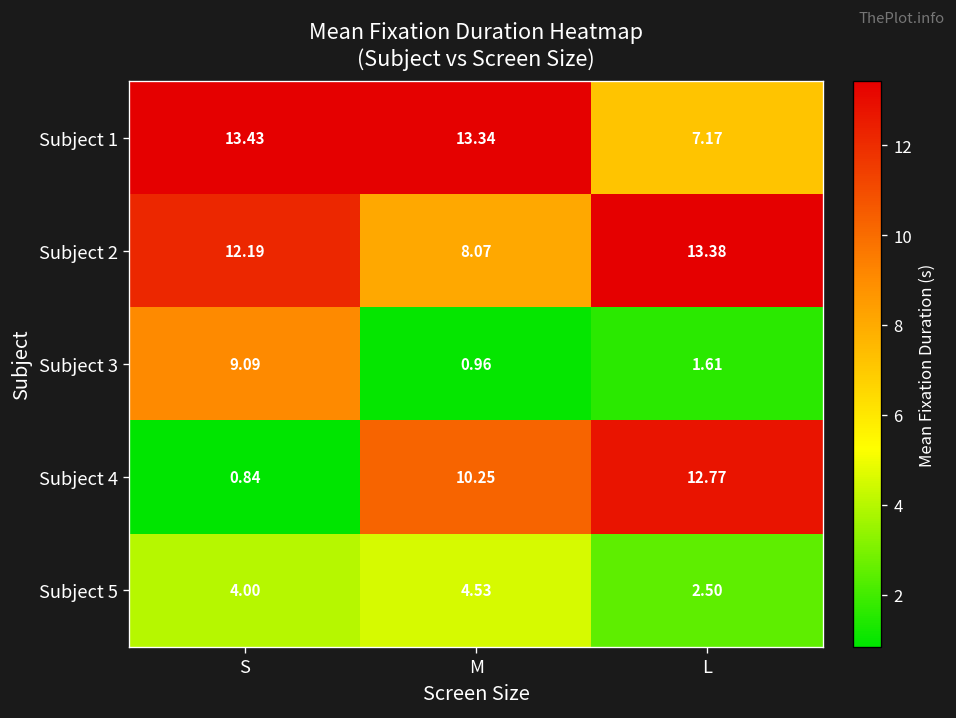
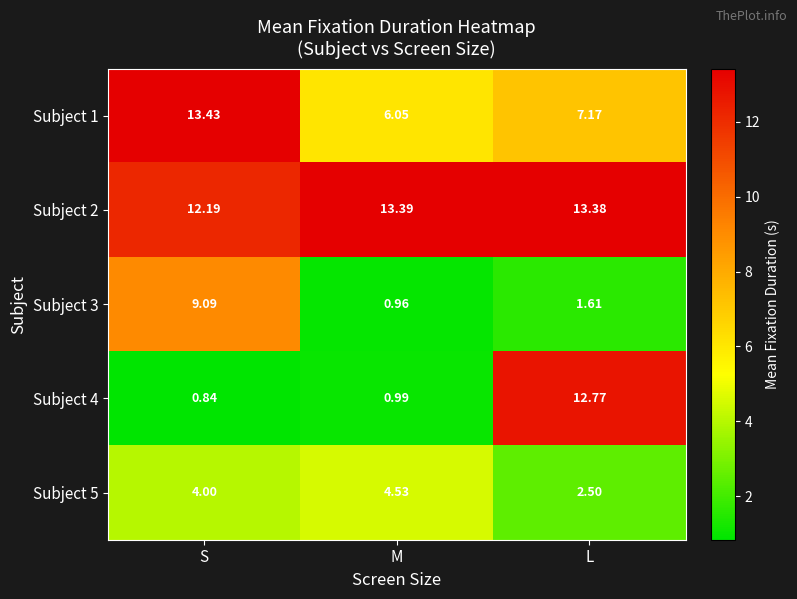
Subject 1, M: 13.34 -> 6.05
Subject 2, M: 8.07 -> 13.39
Subject 4, M: 10.25 -> 0.99
